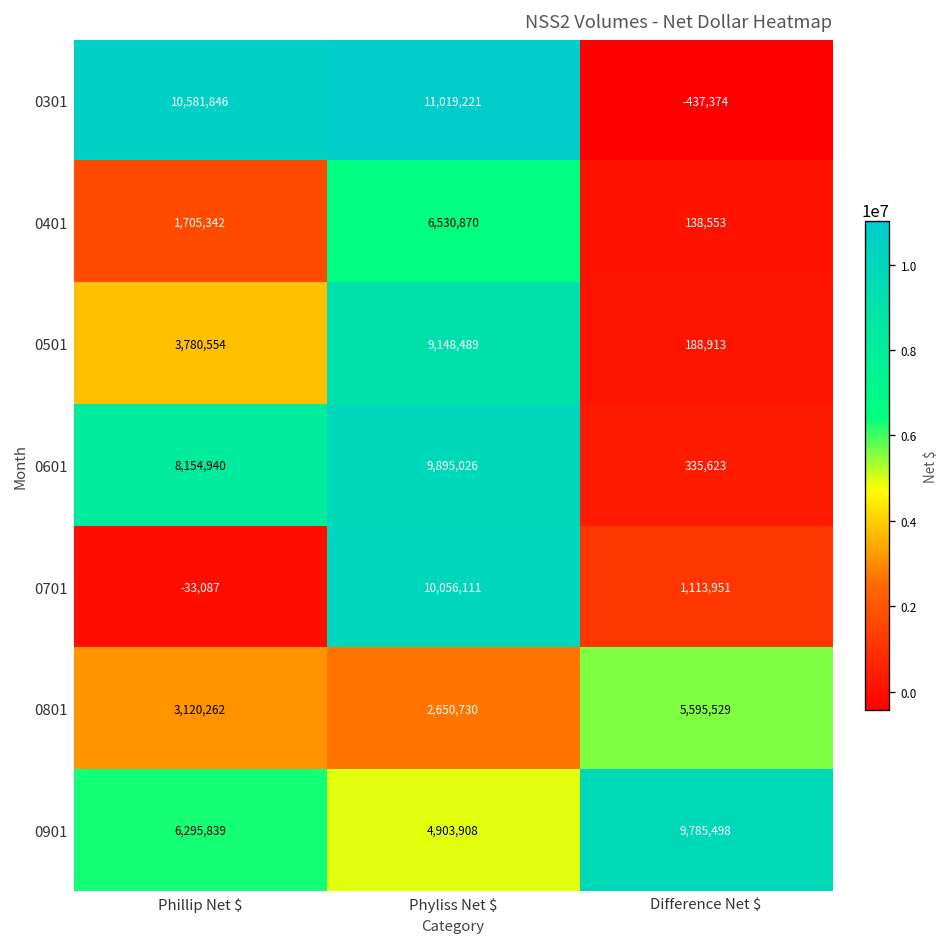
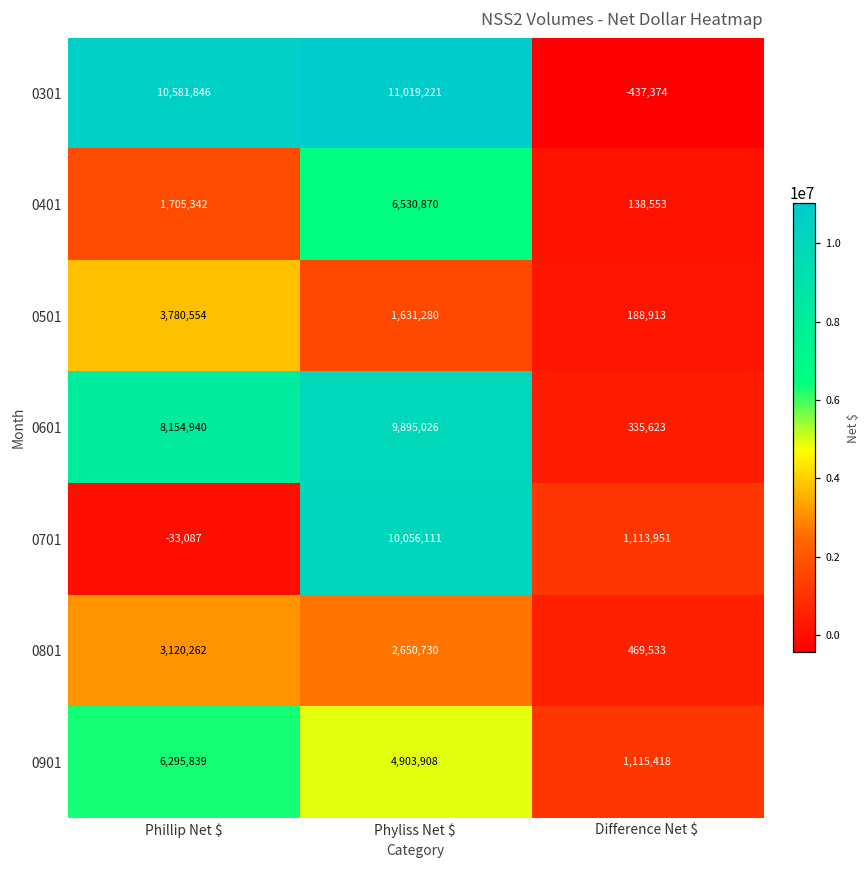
0501, Phyliss Net $: 9,148,489 -> 1,631,280
0801, Difference Net $: 5,595,529 -> 469,533
0901, Difference Net $: 9,785,498 -> 1,115,418
